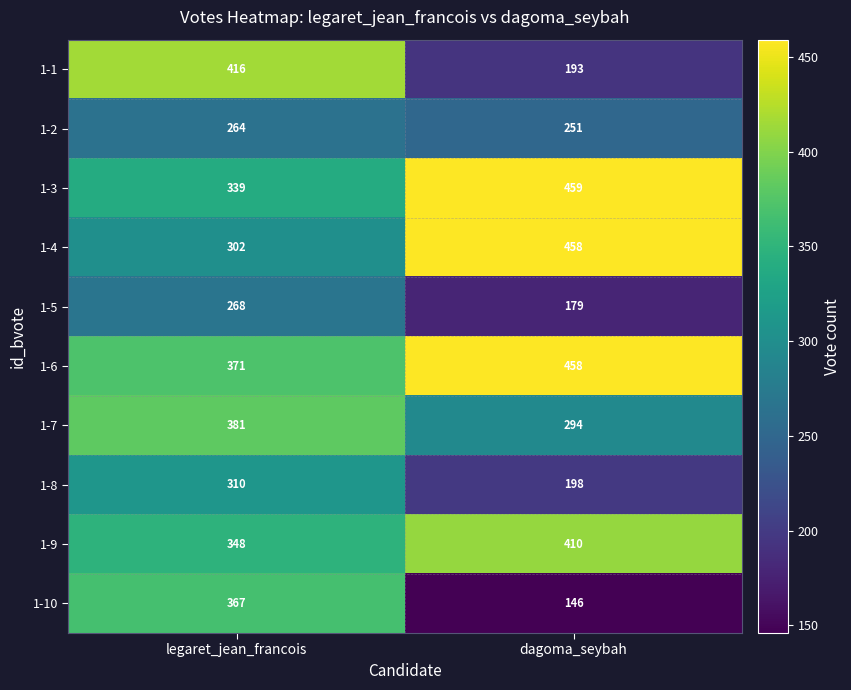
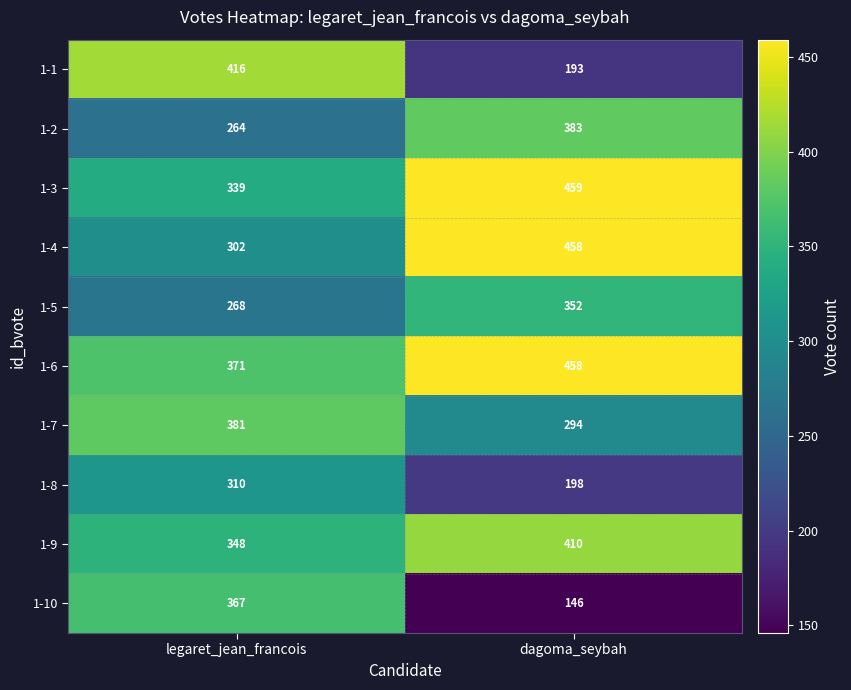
1-2, dagoma_seybah: 251 -> 383
1-5, dagoma_seybah: 179 -> 352
